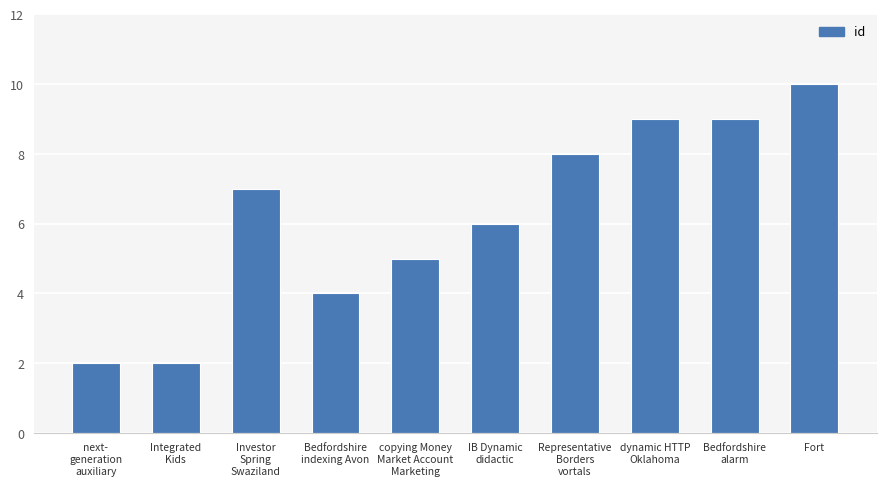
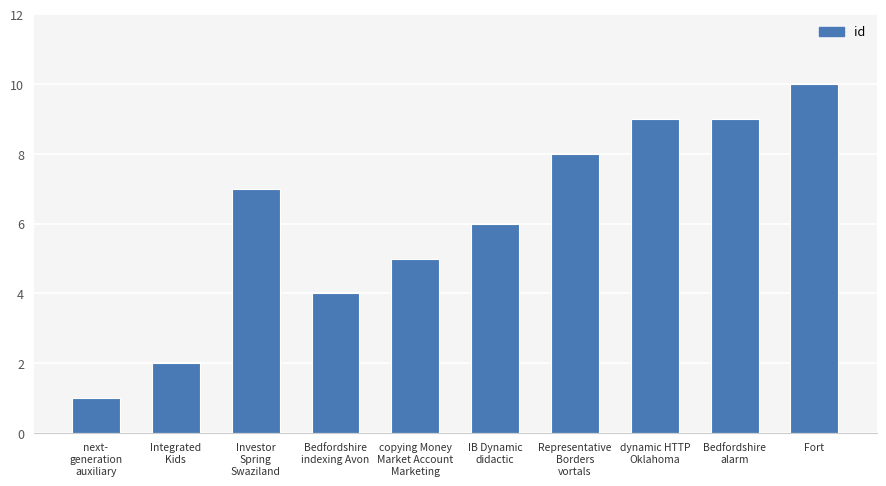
next- generation auxiliary: 2 -> 1
